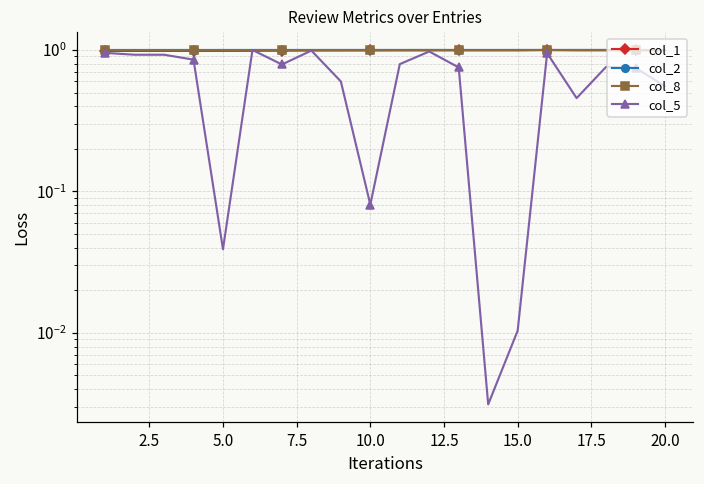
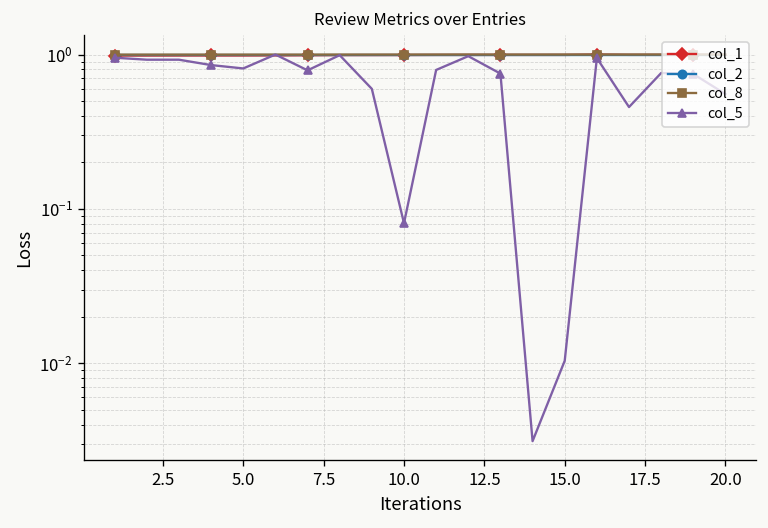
col_5, 5.0: 0.039 -> 0.8
